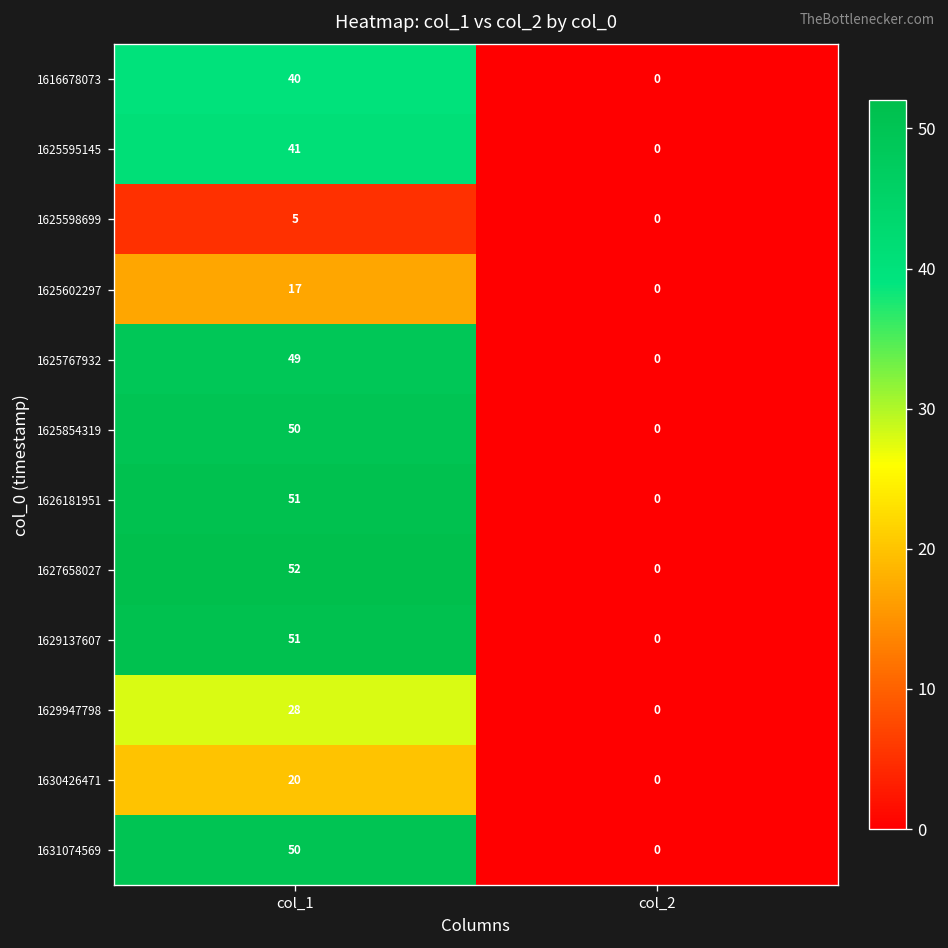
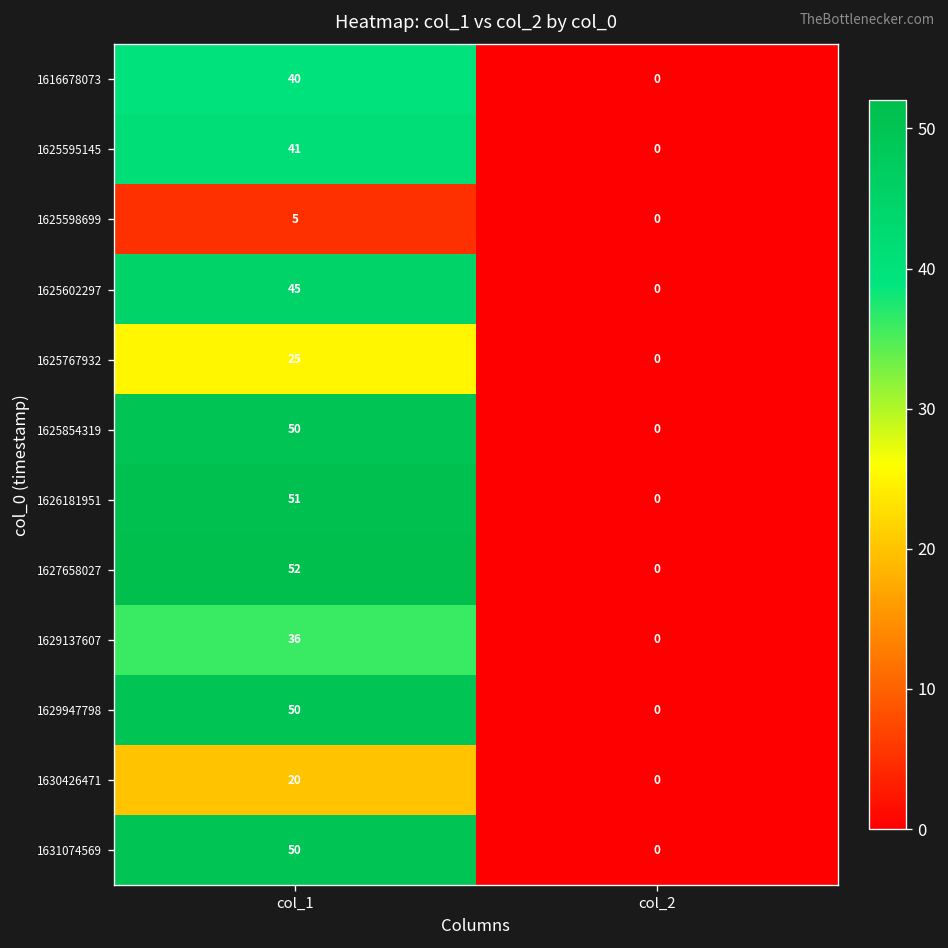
1625602297, col_1: 17 -> 45
1625767932, col_1: 49 -> 25
1629137607, col_1: 51 -> 36
1629947798, col_1: 28 -> 50
